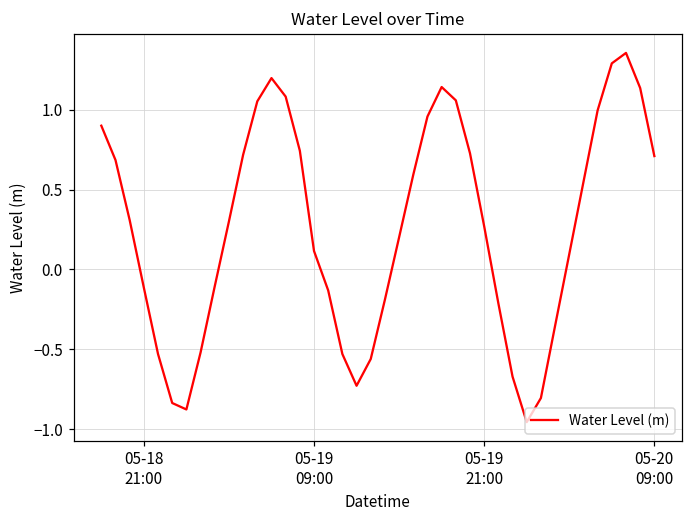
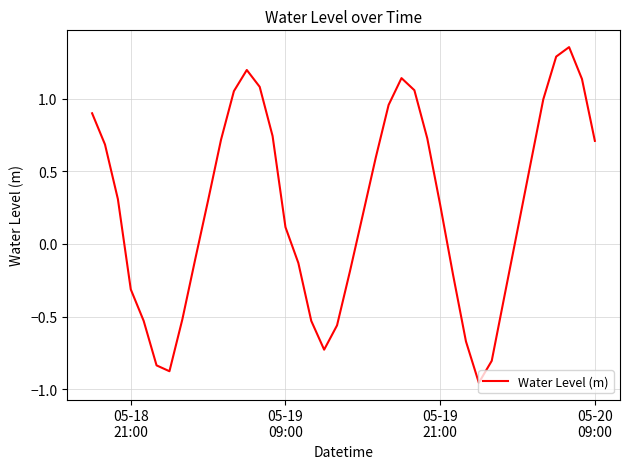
05-18 21:00: -0.11 -> -0.31
